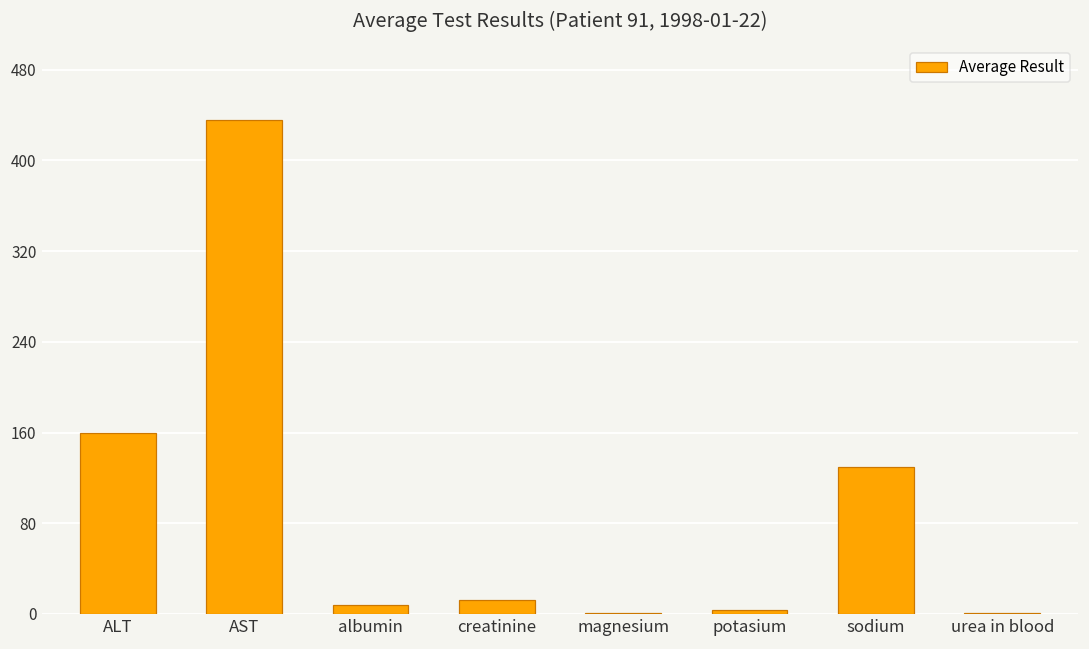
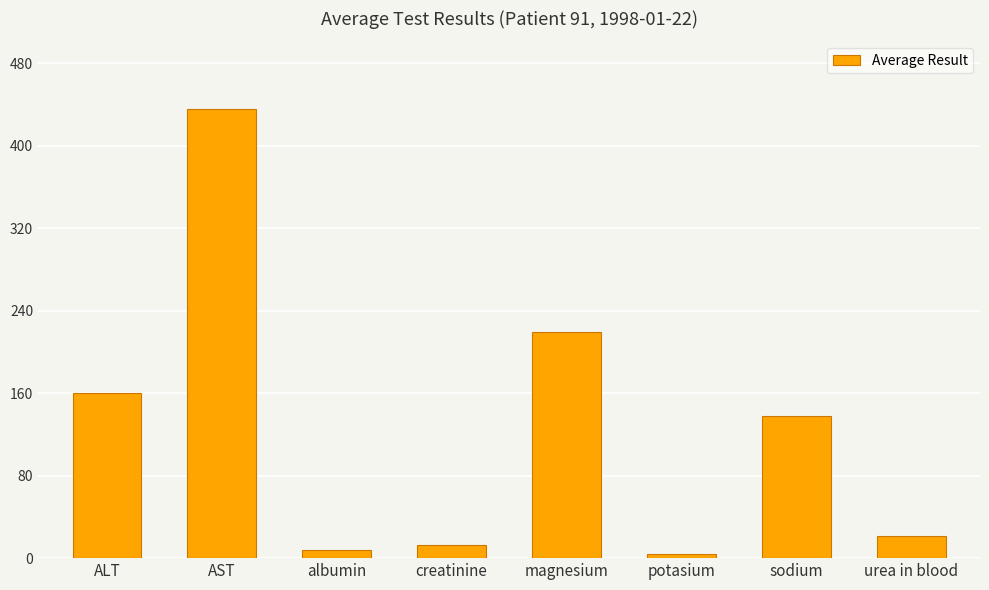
magnesium: 1 -> 219
sodium: 130 -> 138
urea in blood: 1 -> 22
